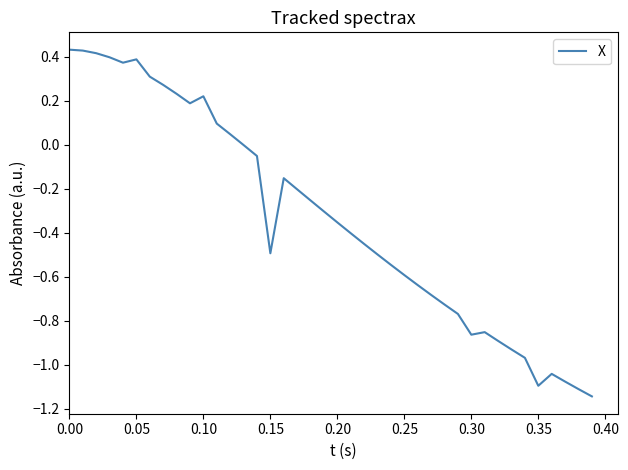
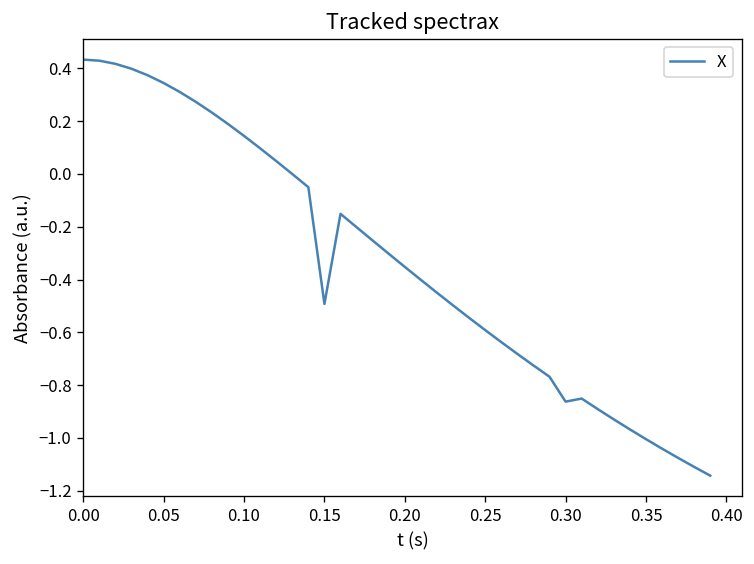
0.05: 0.39 -> 0.34
0.10: 0.22 -> 0.14
0.35: -1.09 -> -1.00
